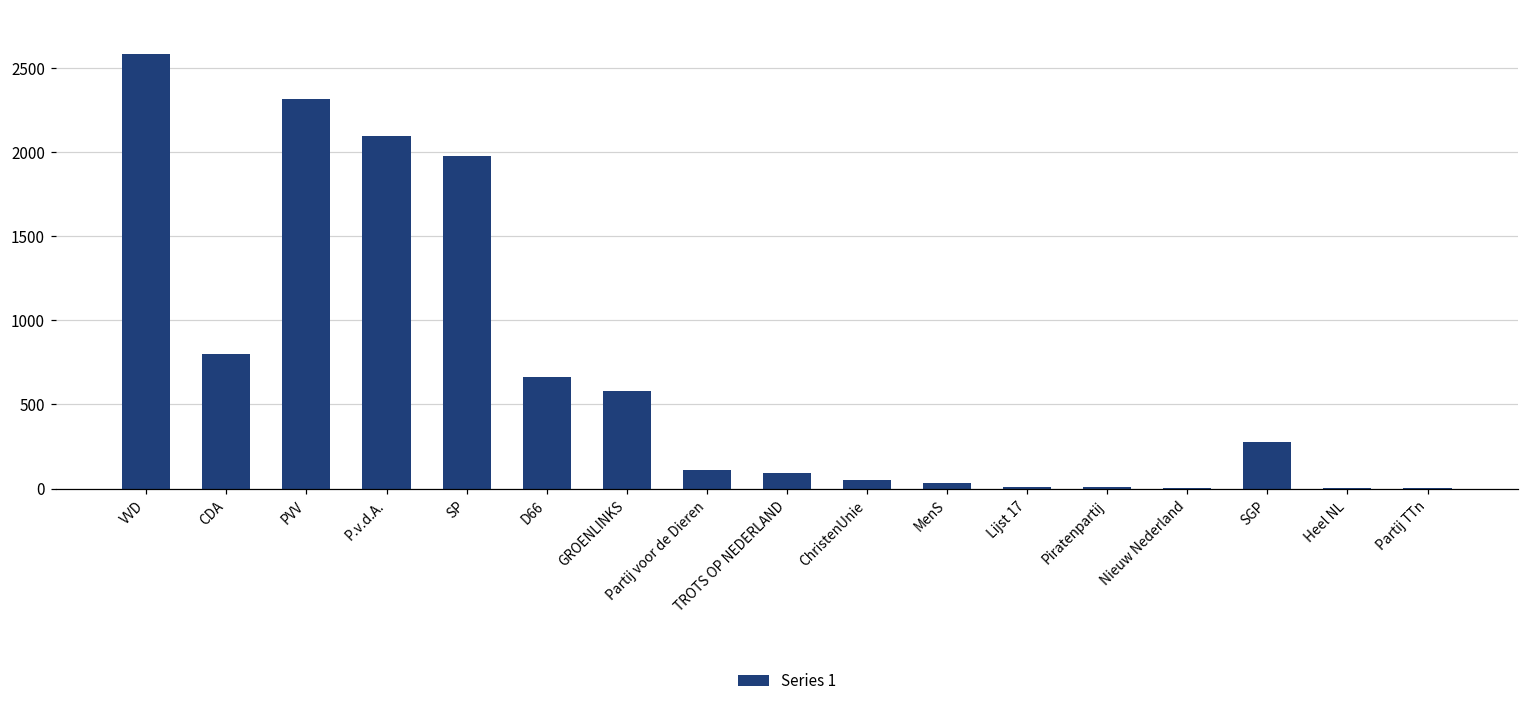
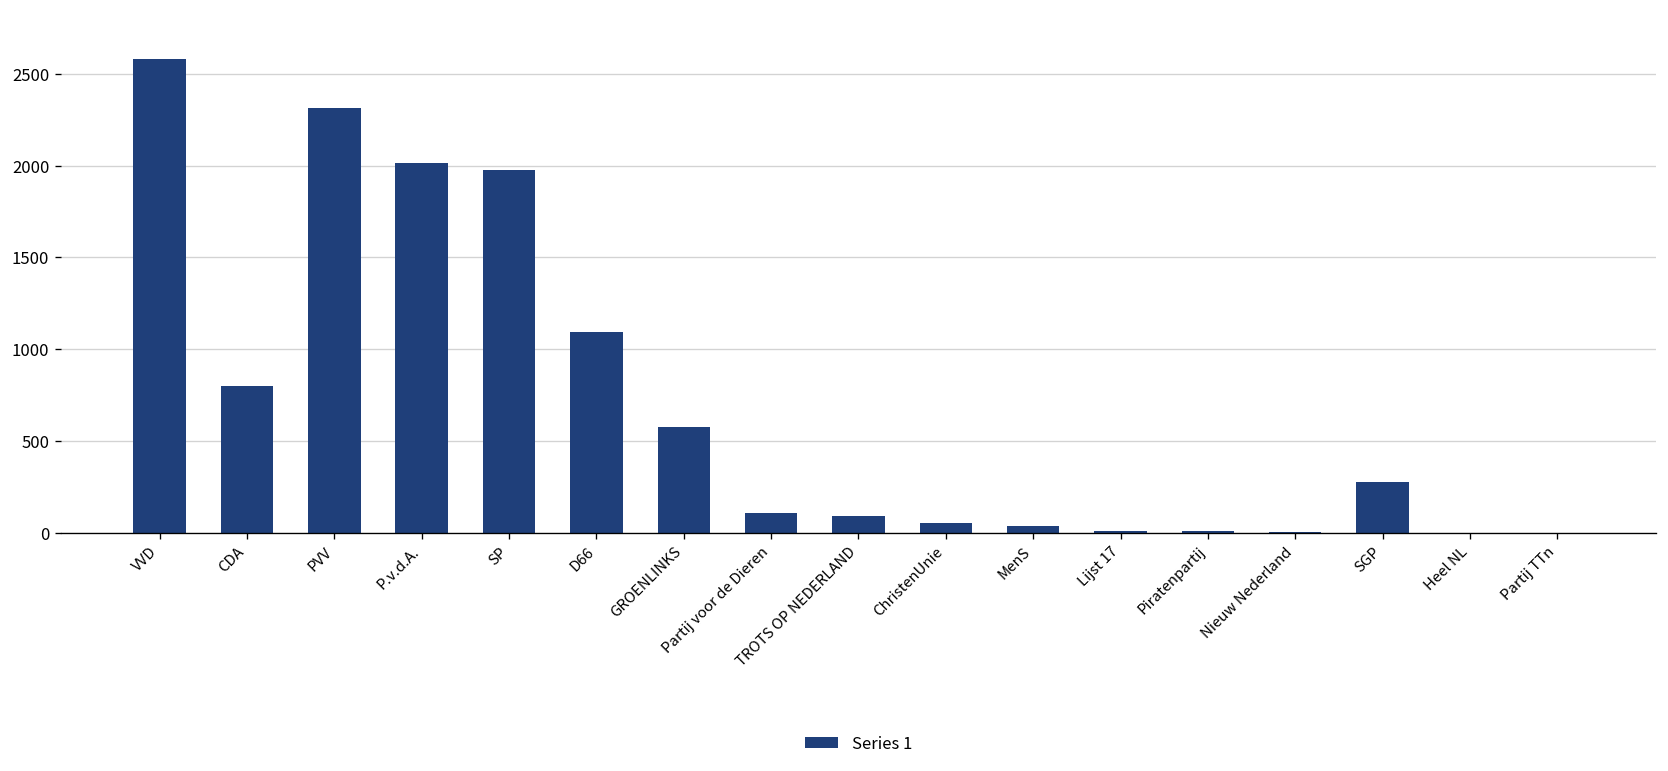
P.v.d.A.: 2090 -> 2010
D66: 670 -> 1090
